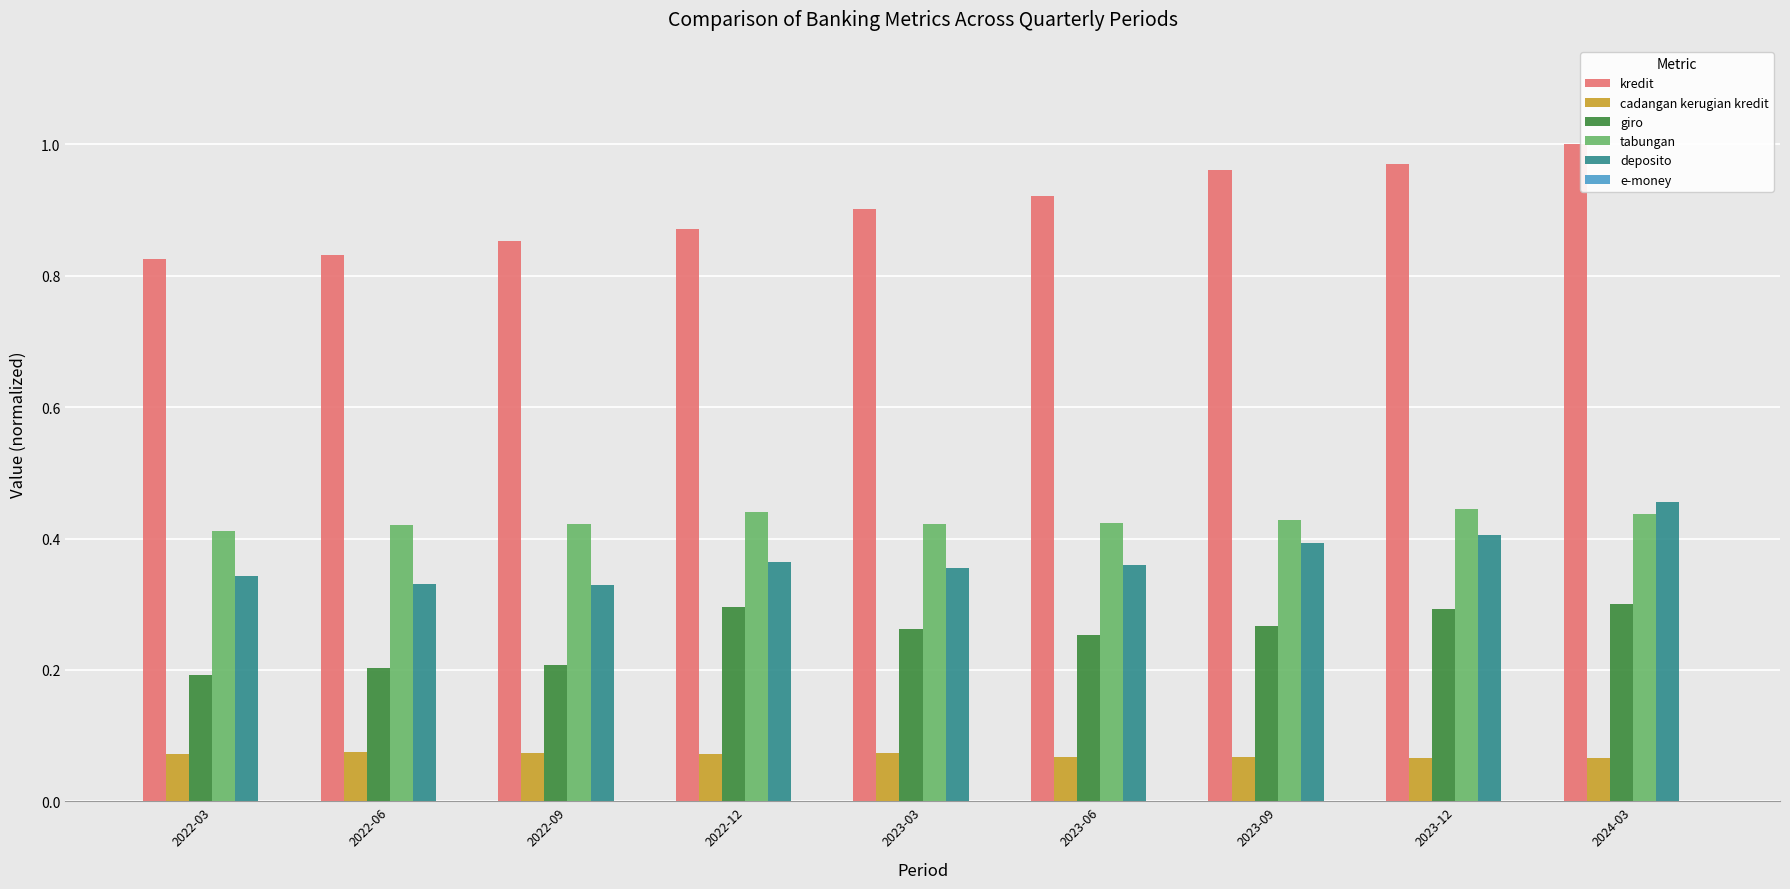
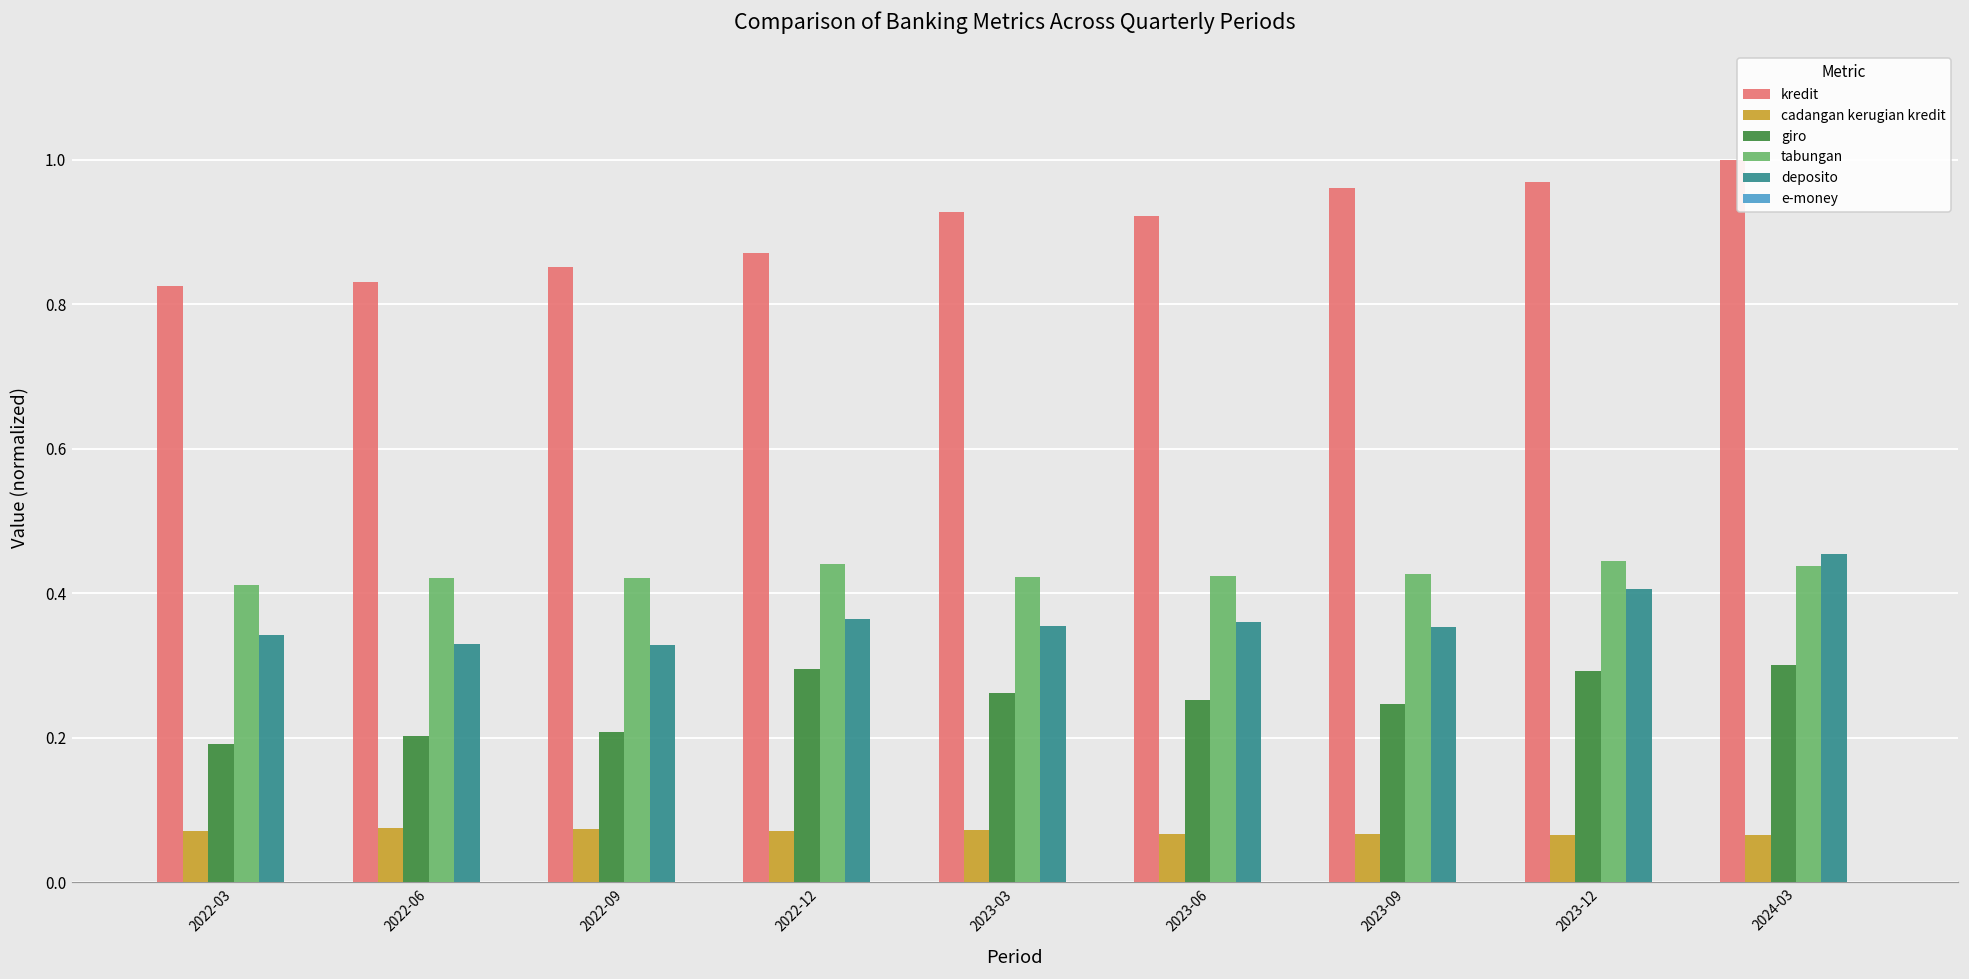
kredit, 2023-03: 0.90 -> 0.93
giro, 2023-09: 0.27 -> 0.25
deposito, 2023-09: 0.39 -> 0.35
